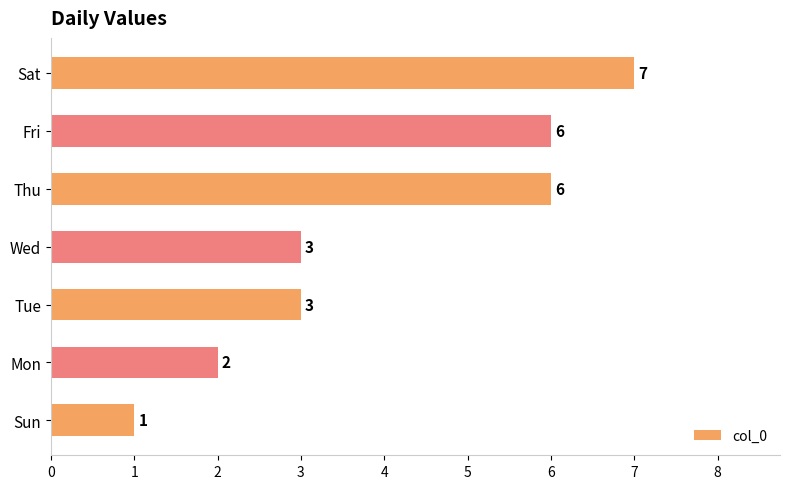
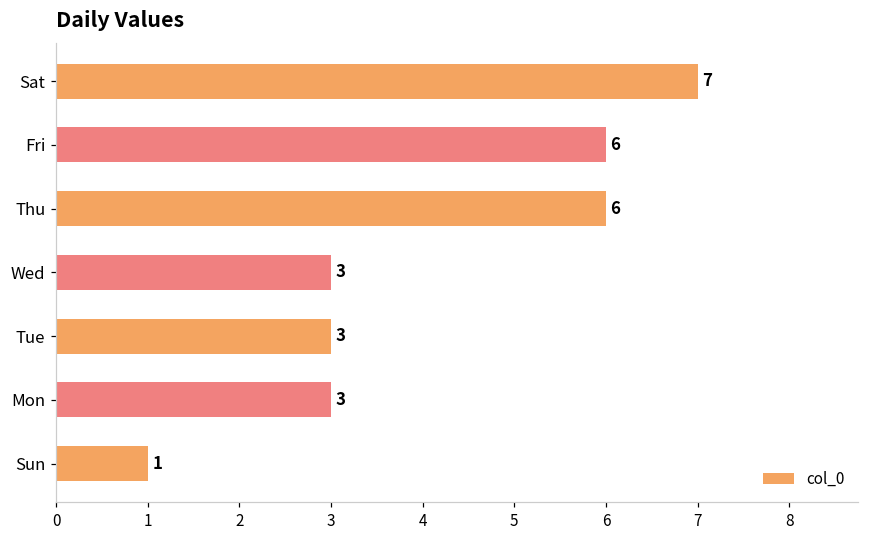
Mon: 2 -> 3
